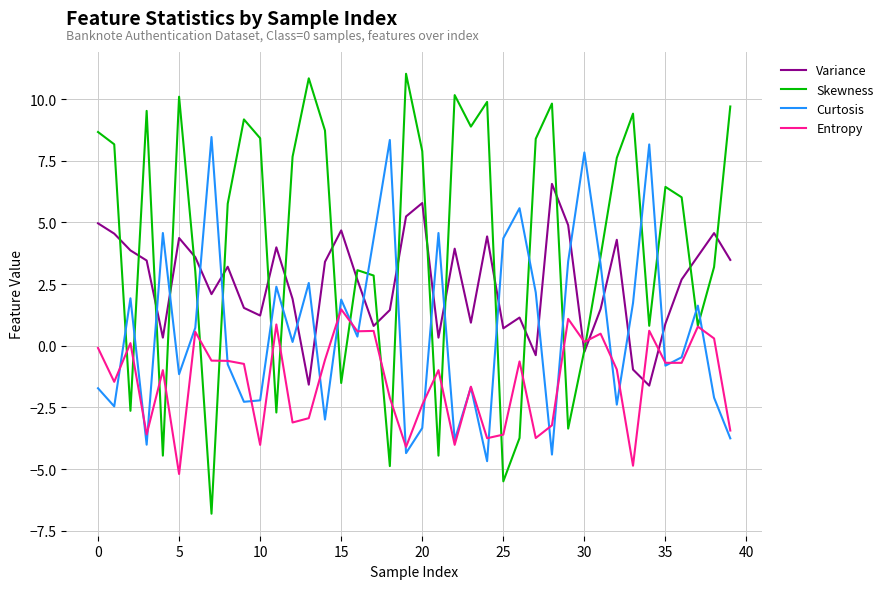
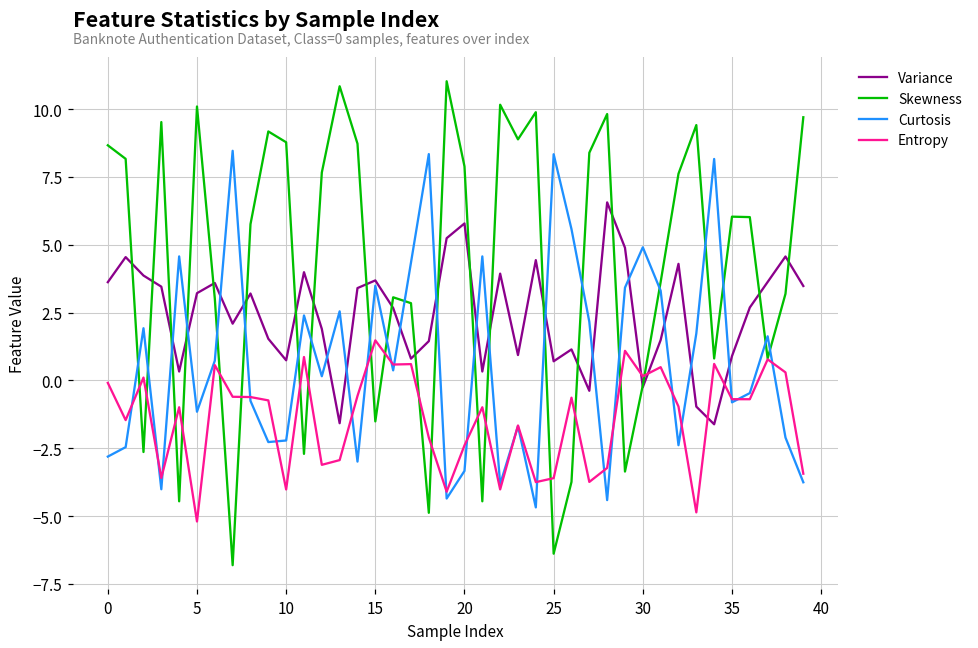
Variance, 0: 5.0 -> 3.6
Curtosis, 0: -1.7 -> -2.8
Variance, 5: 4.4 -> 3.2
Variance, 10: 1.2 -> 0.7
Skewness, 10: 8.4 -> 8.8
Variance, 15: 4.7 -> 3.7
Curtosis, 15: 1.9 -> 3.5
Skewness, 25: -5.5 -> -6.4
Curtosis, 25: 4.4 -> 8.3
Curtosis, 30: 7.8 -> 4.9
Skewness, 35: 6.4 -> 6.0
